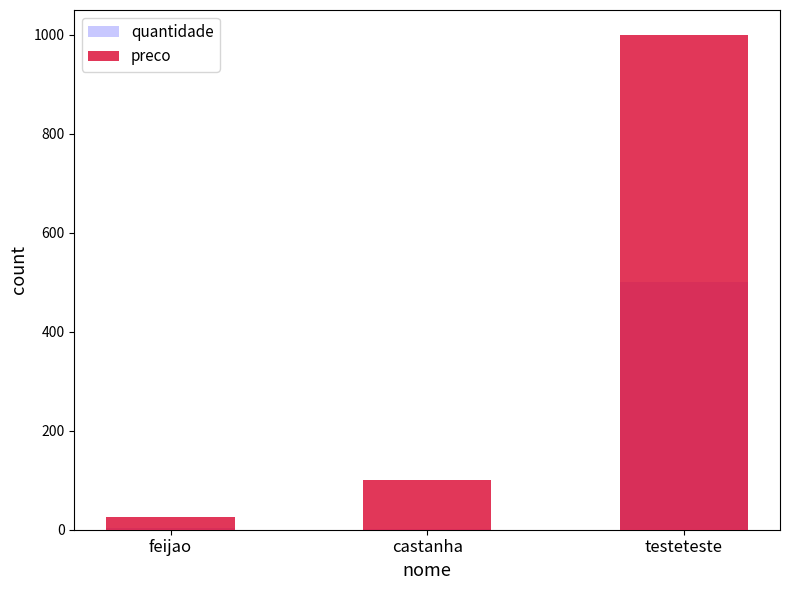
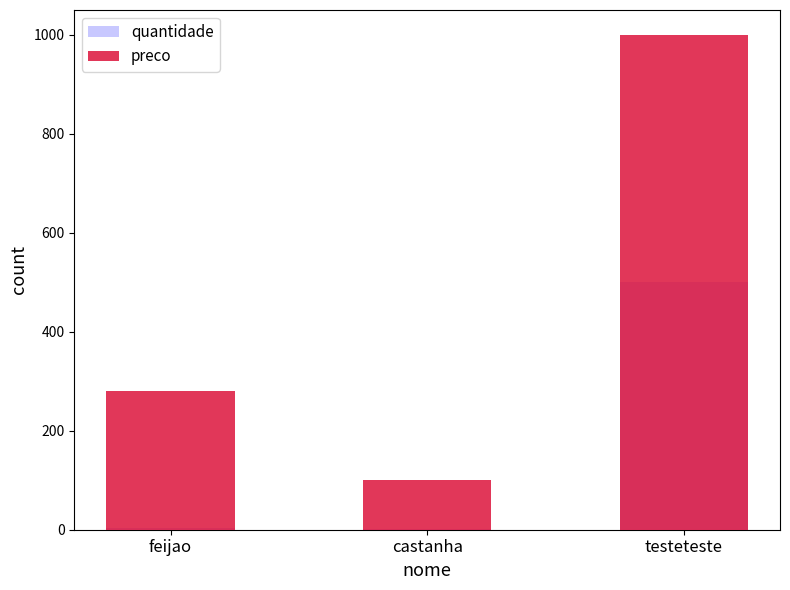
preco, feijao: 30 -> 280
